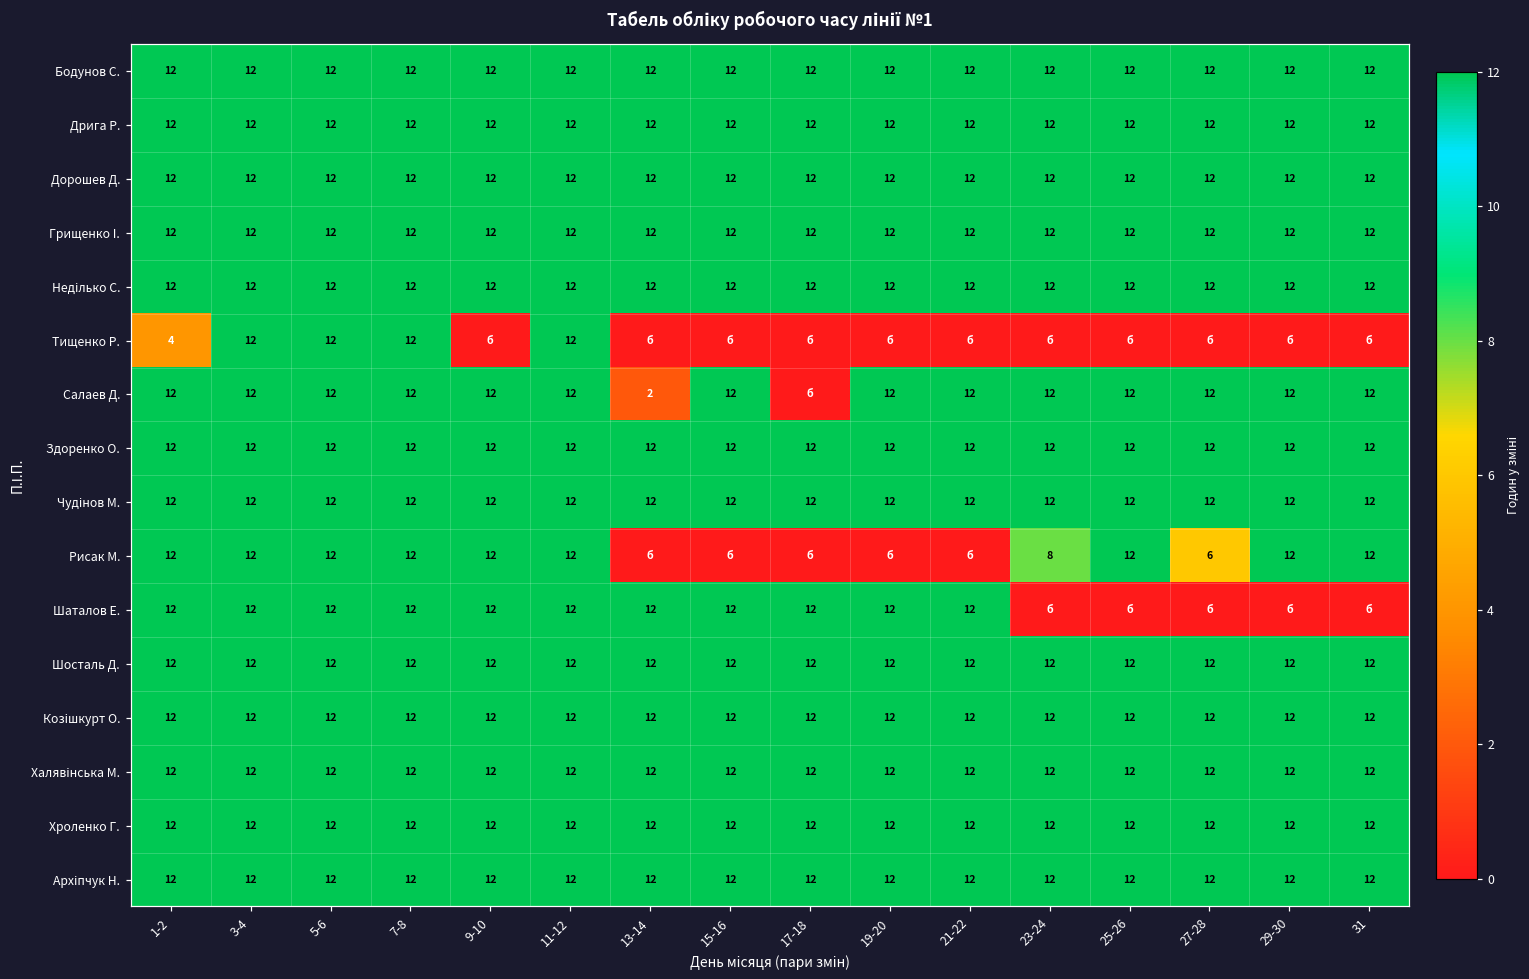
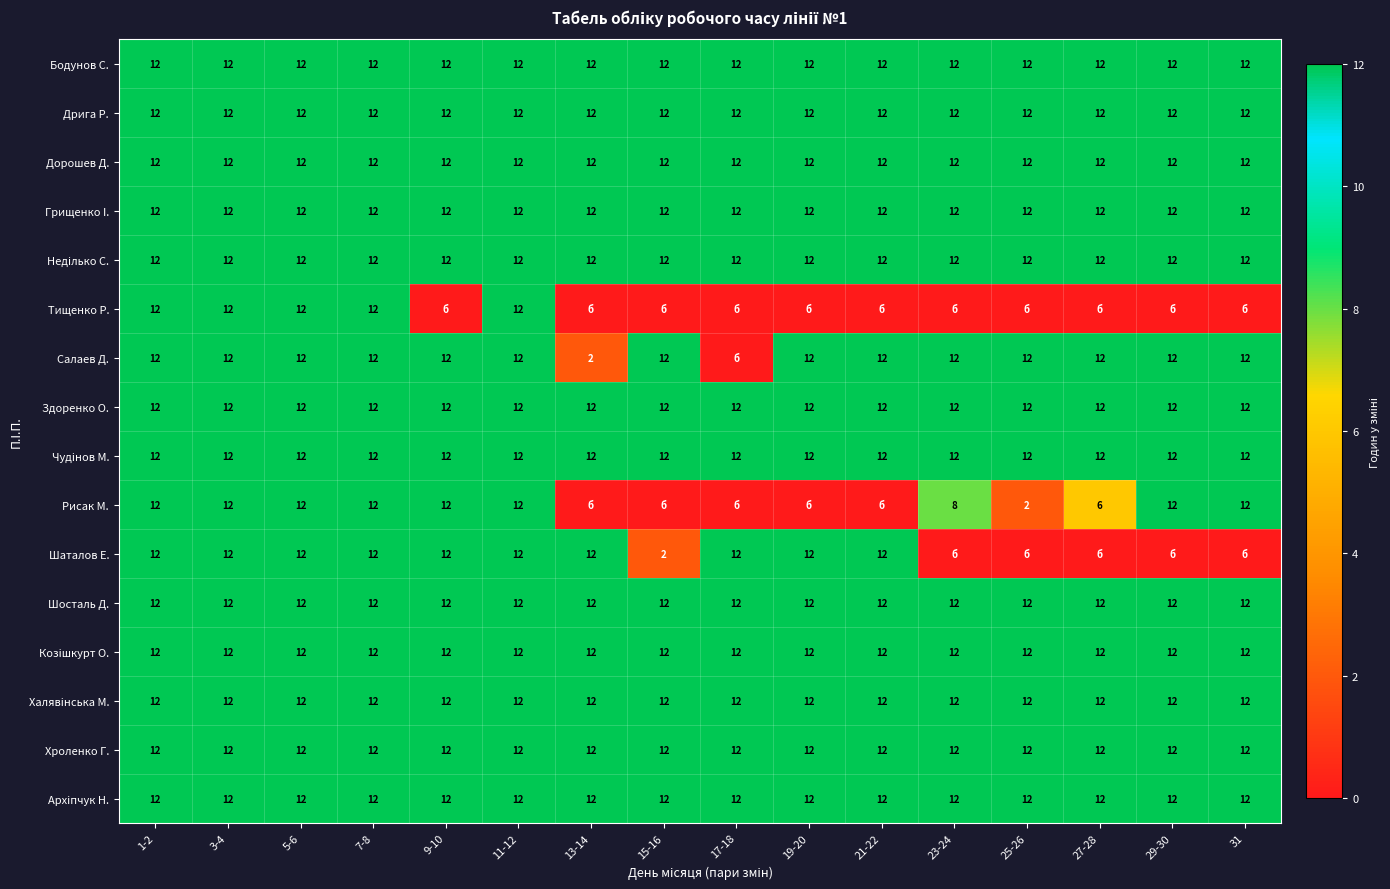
Тищенко Р., 1-2: 4 -> 12
Рисак М., 25-26: 12 -> 2
Шаталов Е., 15-16: 12 -> 2
